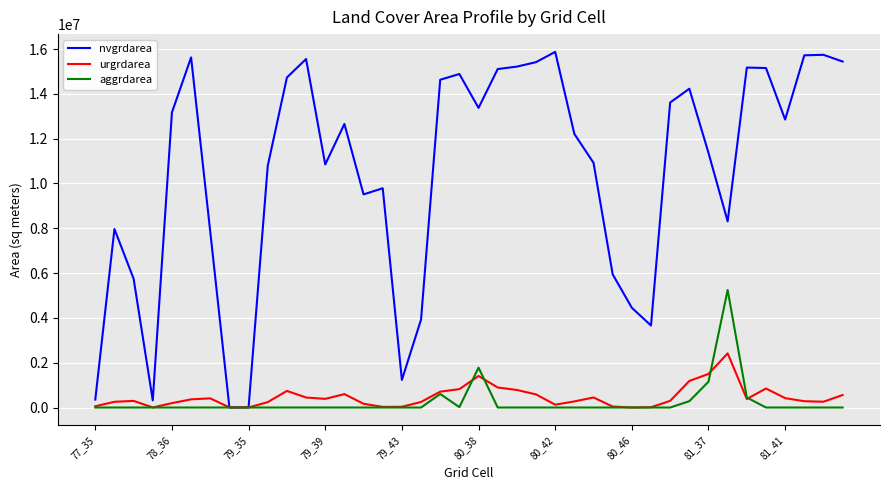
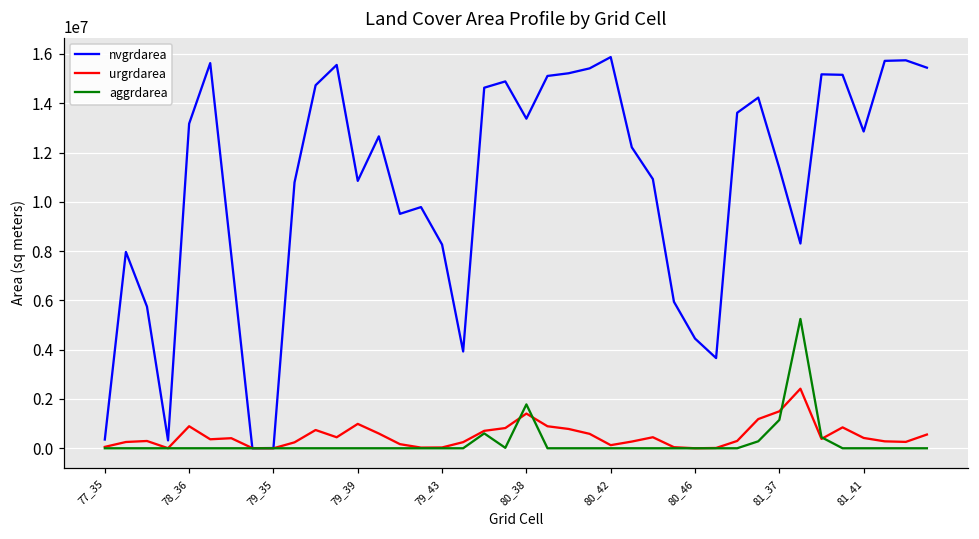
urgrdarea, 78_36: 200000 -> 900000
urgrdarea, 79_39: 400000 -> 1000000
nvgrdarea, 79_43: 1200000 -> 8300000
